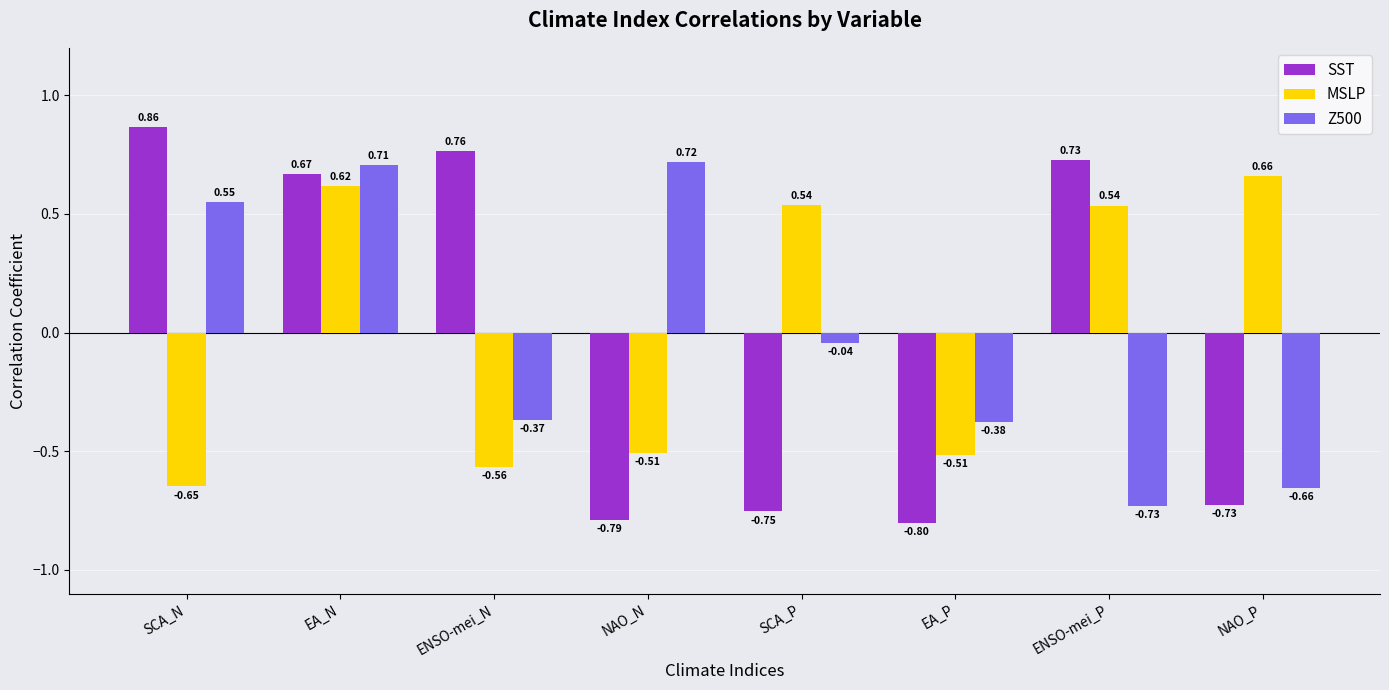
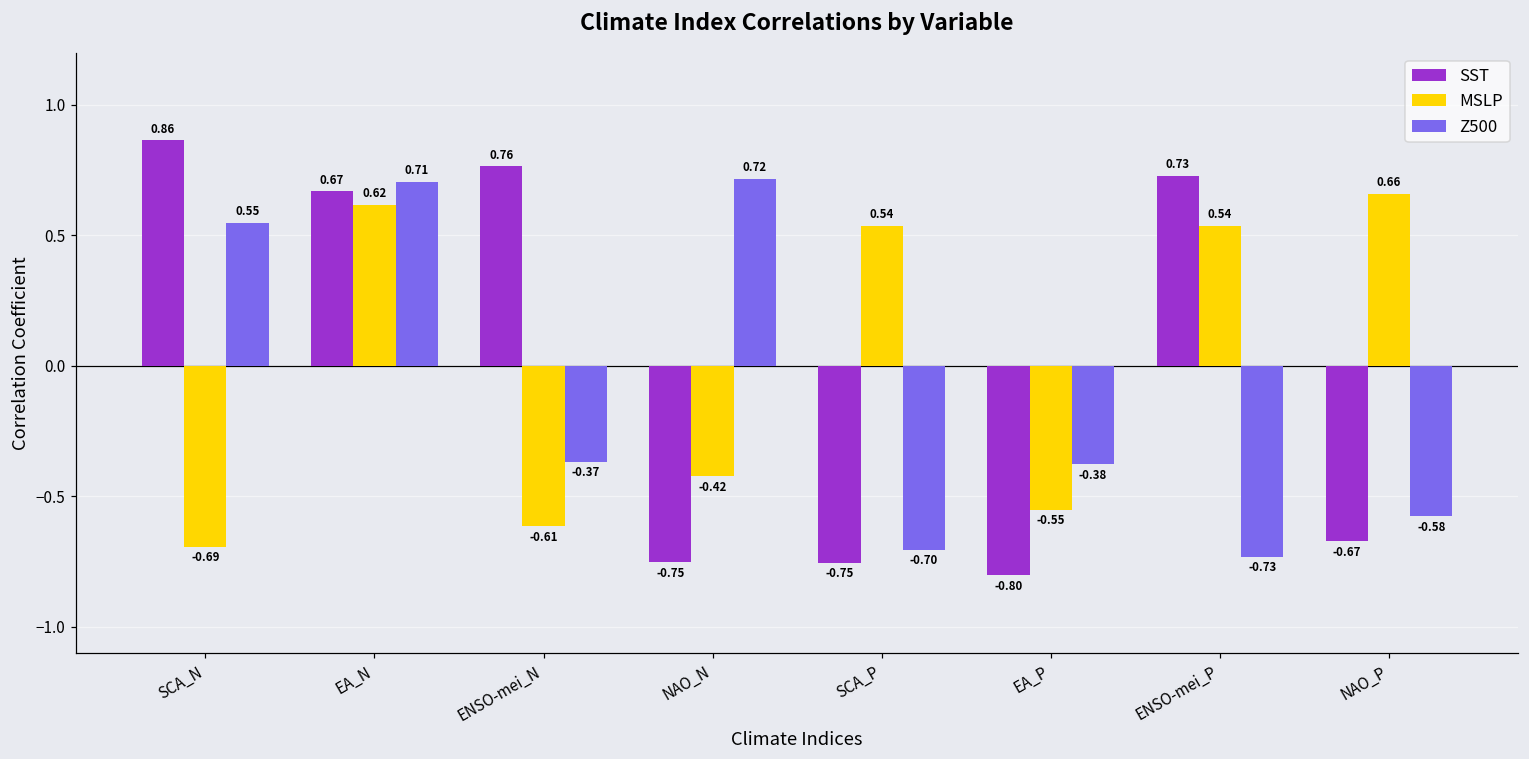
MSLP, SCA_N: -0.65 -> -0.69
MSLP, ENSO-mei_N: -0.56 -> -0.61
SST, NAO_N: -0.79 -> -0.75
MSLP, NAO_N: -0.51 -> -0.42
Z500, SCA_P: -0.04 -> -0.70
MSLP, EA_P: -0.51 -> -0.55
SST, NAO_P: -0.73 -> -0.67
Z500, NAO_P: -0.66 -> -0.58
